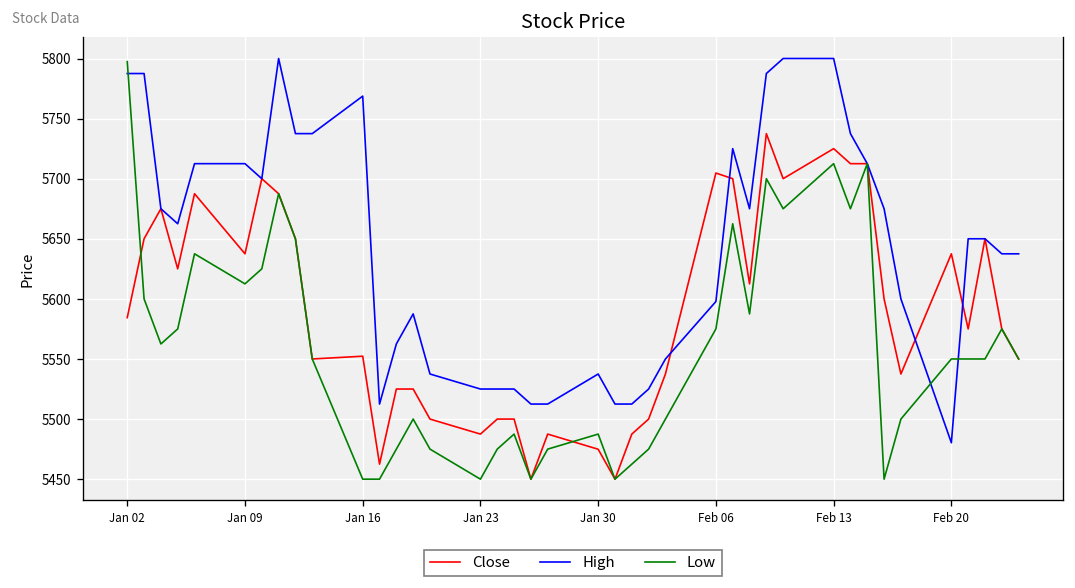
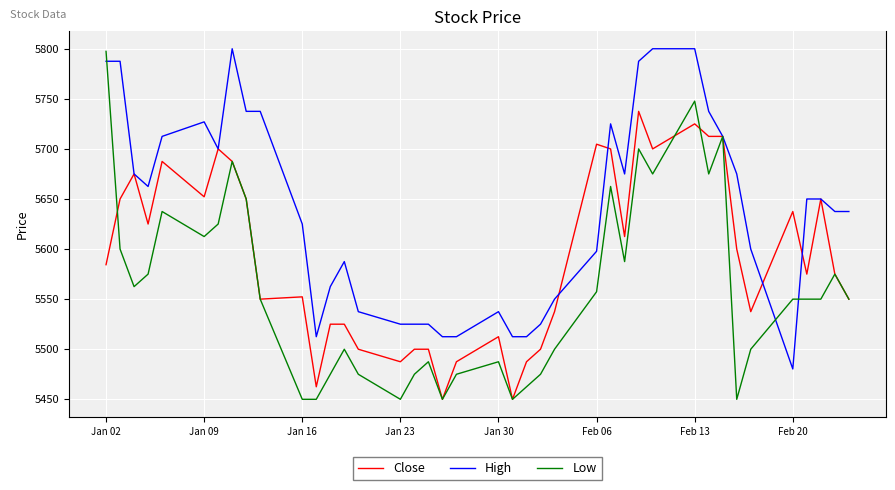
Close, Jan 09: 5638 -> 5652
High, Jan 09: 5713 -> 5727
High, Jan 16: 5769 -> 5625
Close, Jan 30: 5475 -> 5513
Low, Feb 06: 5575 -> 5557
Low, Feb 13: 5713 -> 5748
